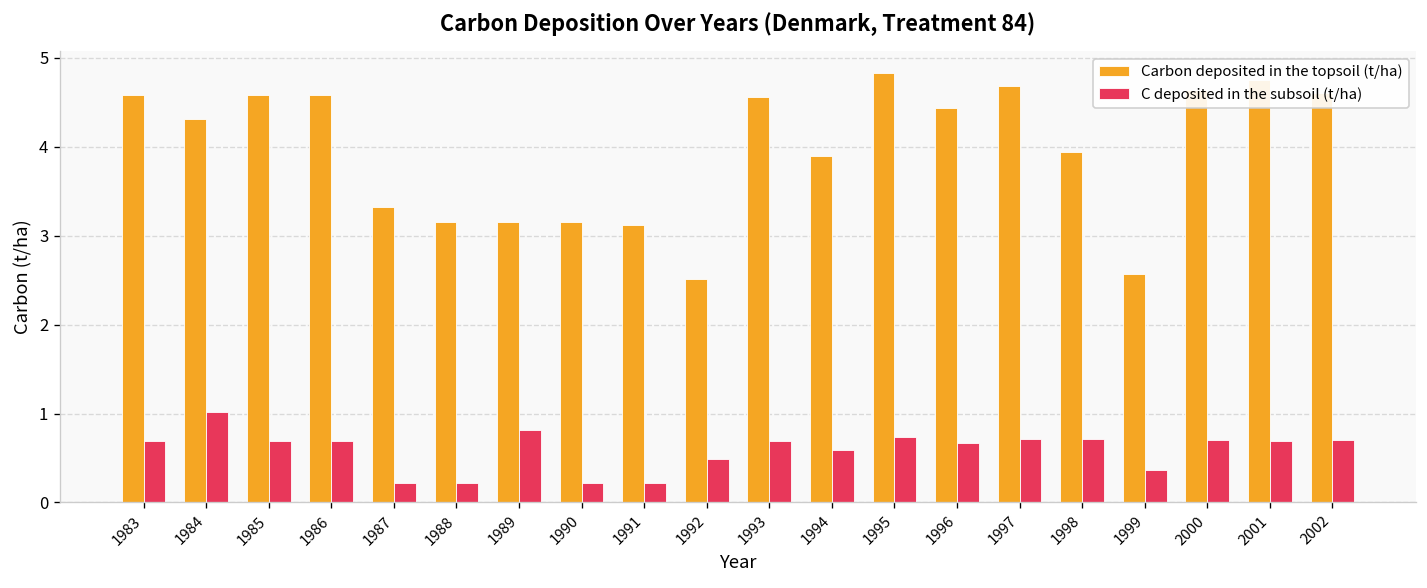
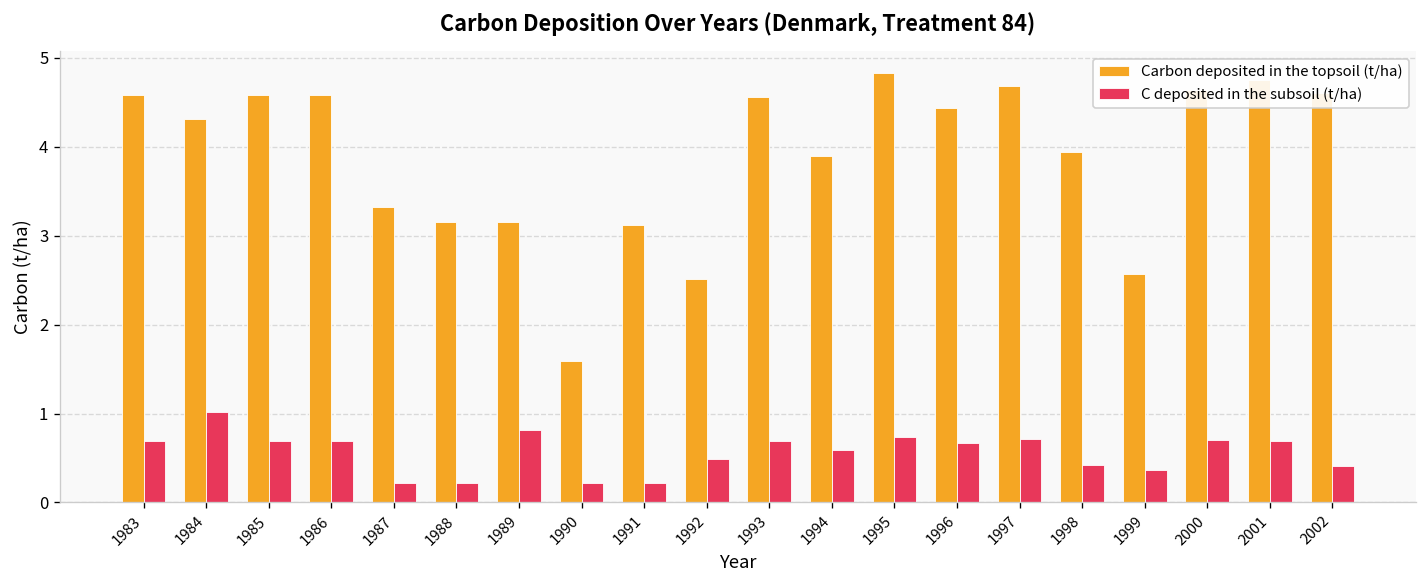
Carbon deposited in the topsoil (t/ha), 1990: 3.2 -> 1.6
C deposited in the subsoil (t/ha), 1998: 0.7 -> 0.4
C deposited in the subsoil (t/ha), 2002: 0.7 -> 0.4
